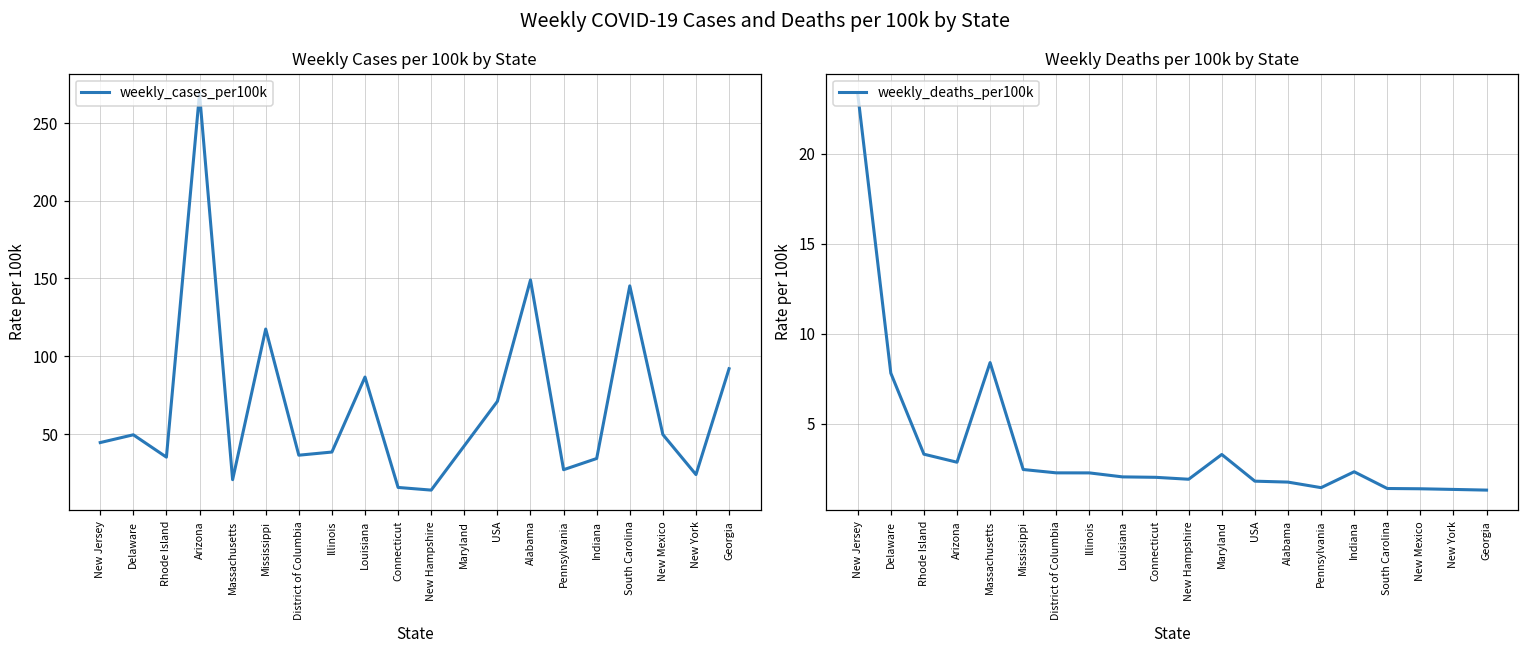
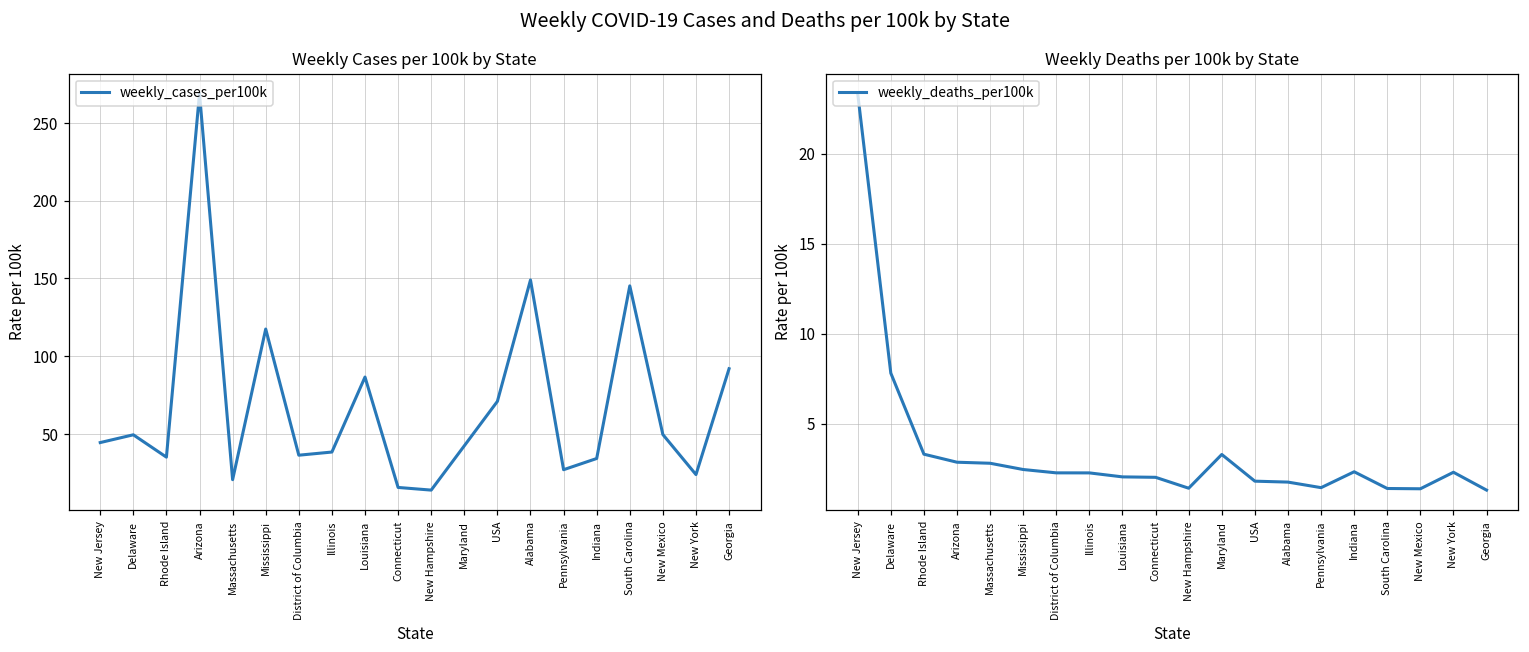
Weekly Deaths per 100k by State, Massachusetts: 8.4 -> 2.8
Weekly Deaths per 100k by State, New Hampshire: 1.9 -> 1.4
Weekly Deaths per 100k by State, New York: 1.3 -> 2.3
